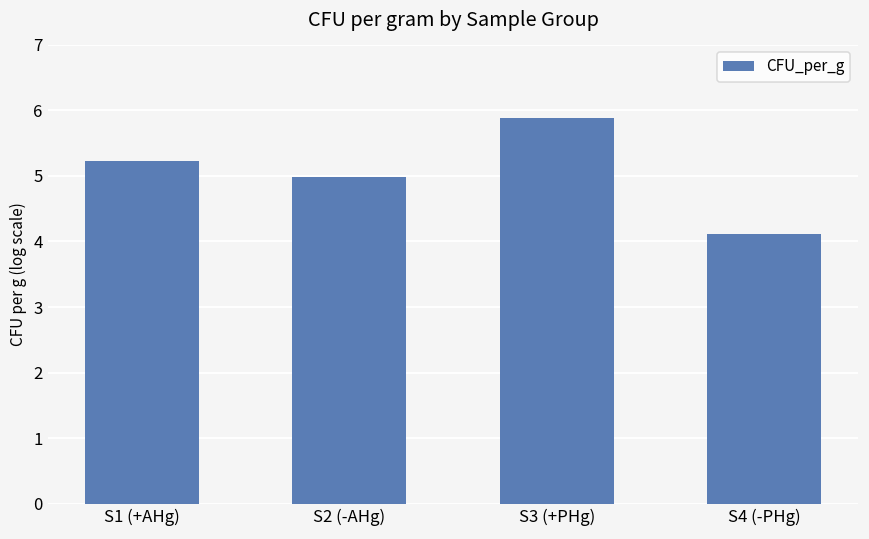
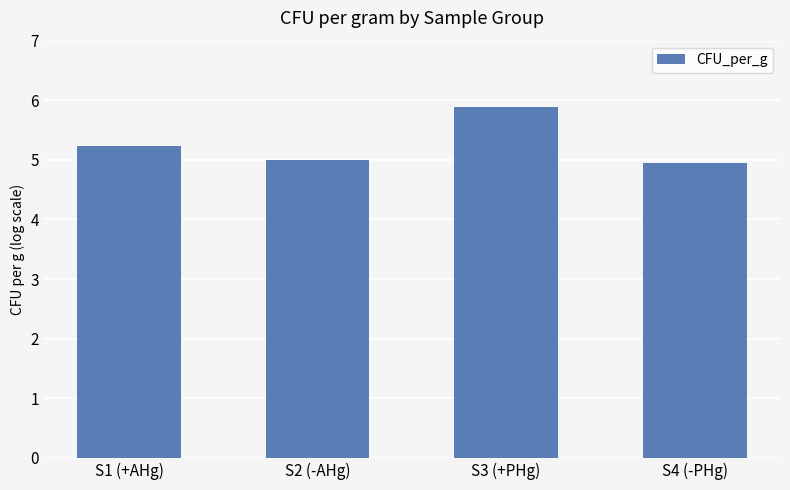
S4 (-PHg): 4.1 -> 5.0
